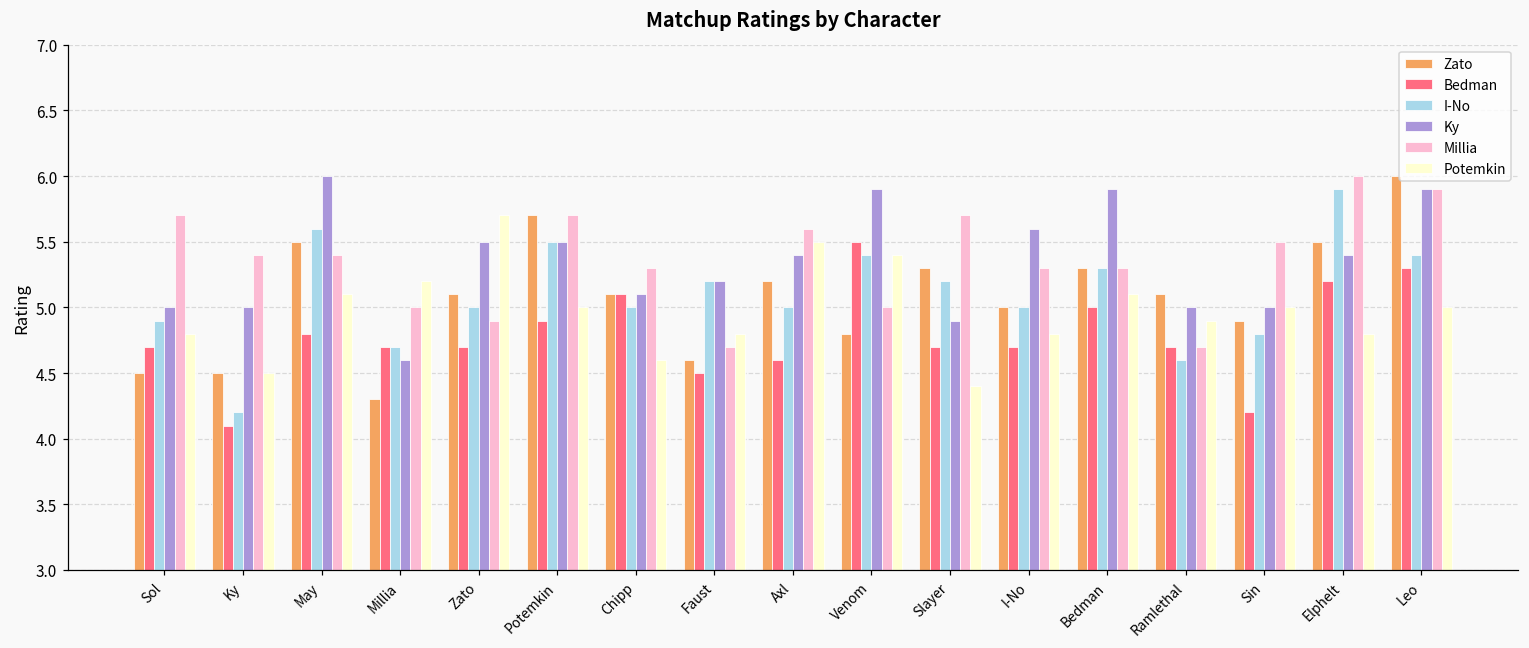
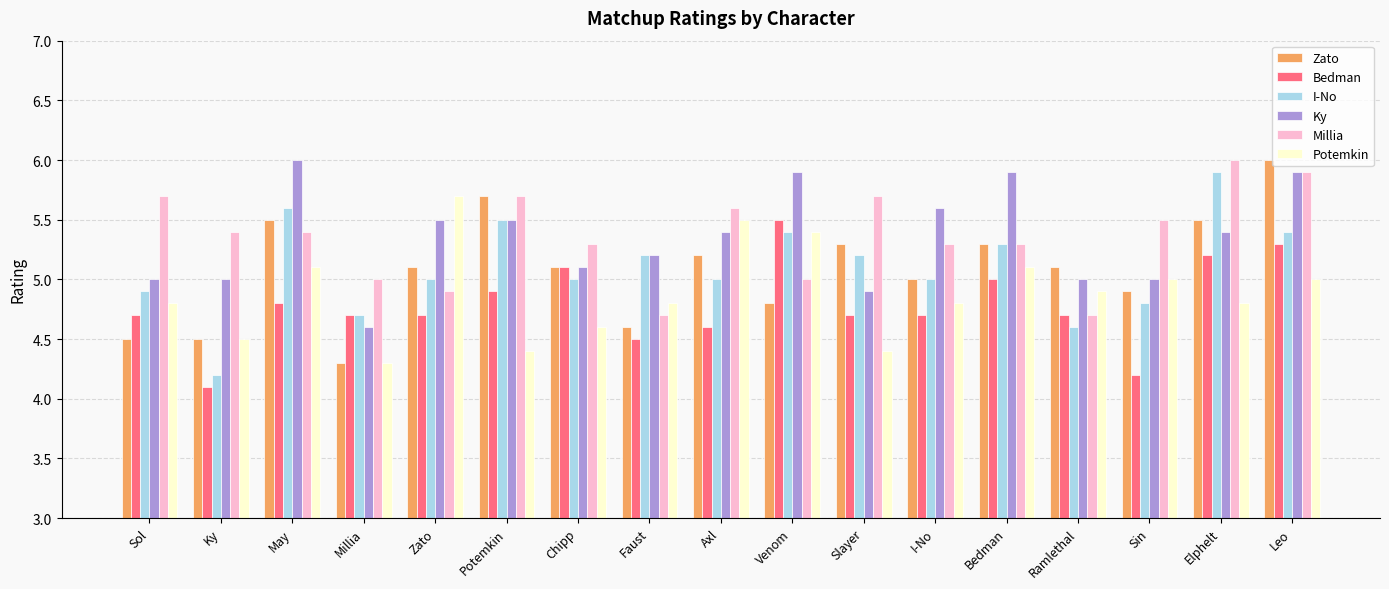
Potemkin, Millia: 5.2 -> 4.3
Potemkin, Potemkin: 5.0 -> 4.4
